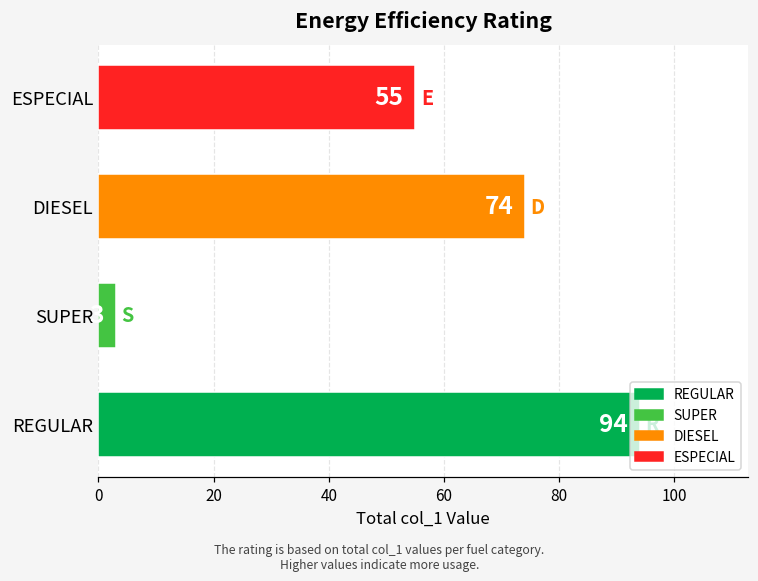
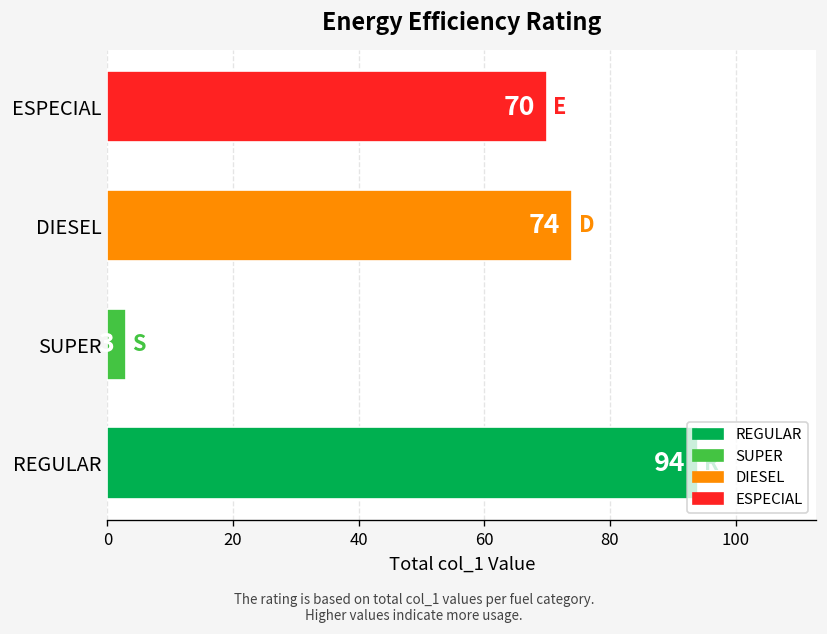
ESPECIAL: 55 -> 70
